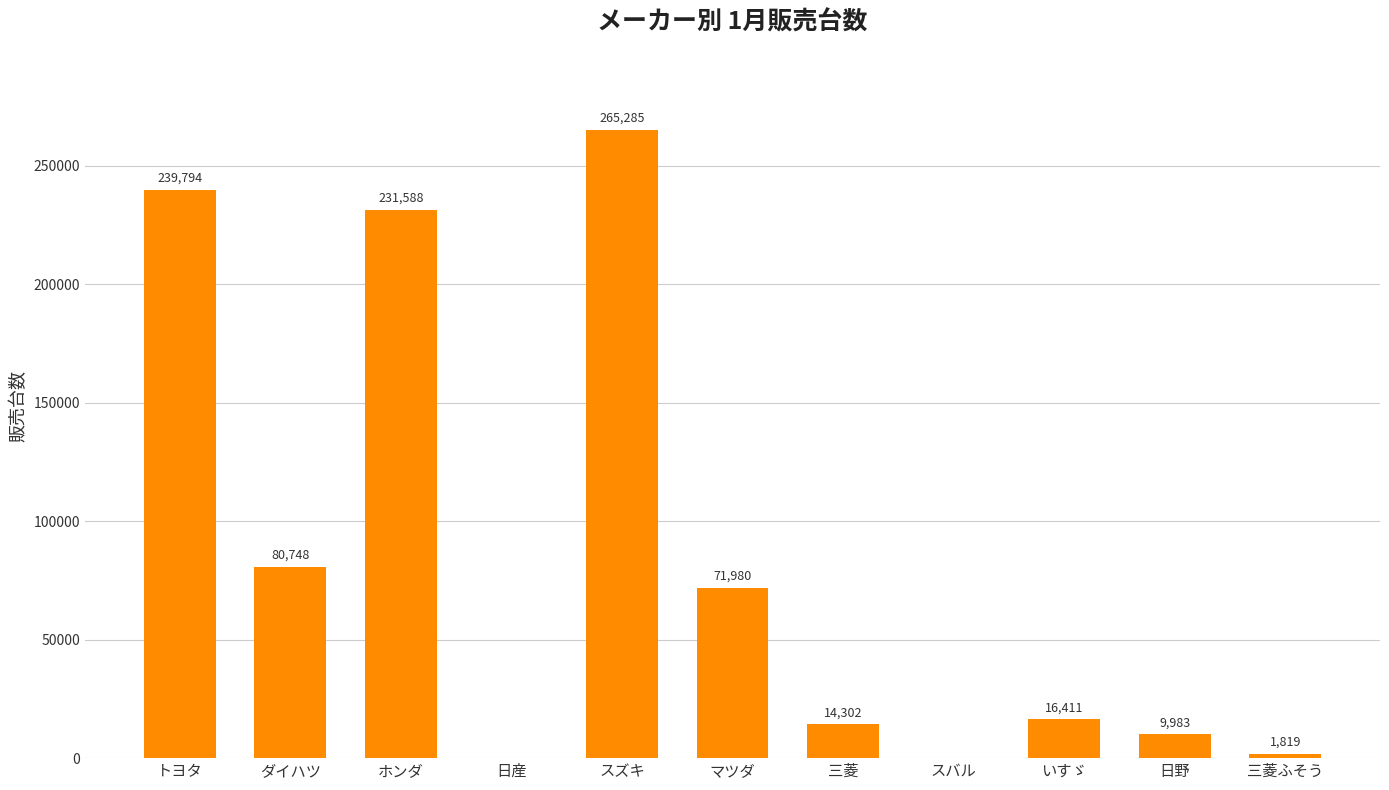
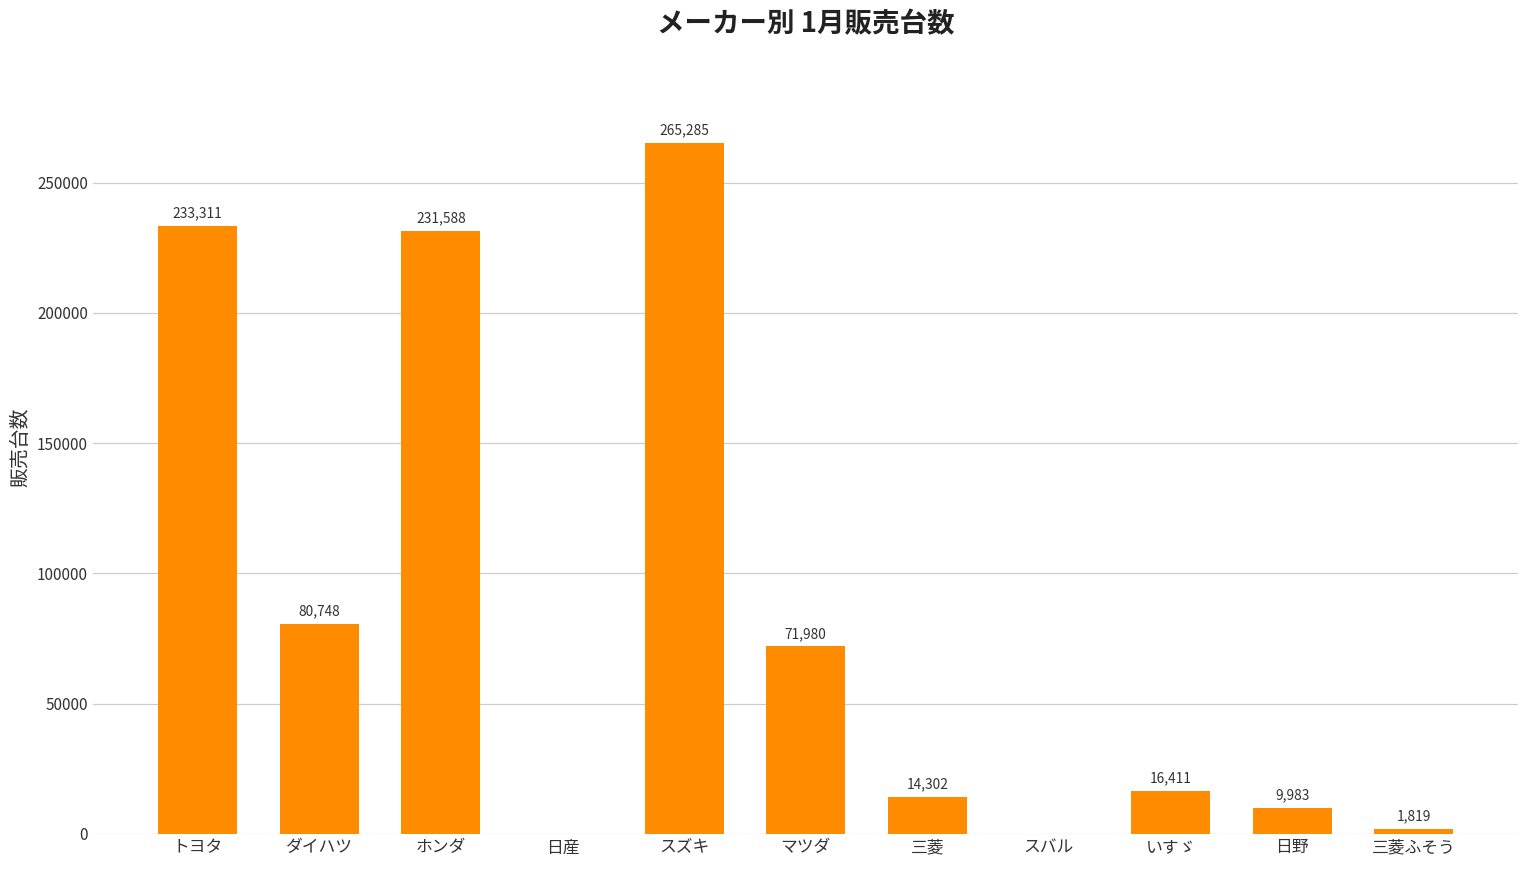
トヨタ: 239,794 -> 233,311
